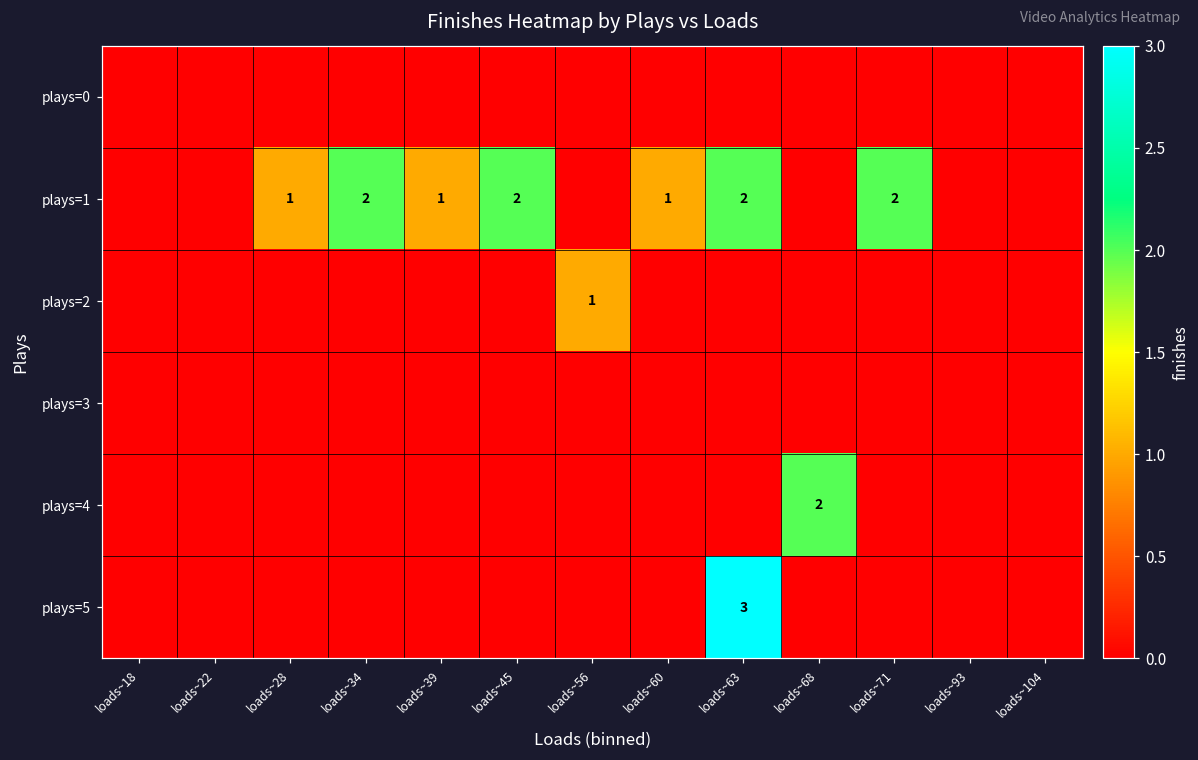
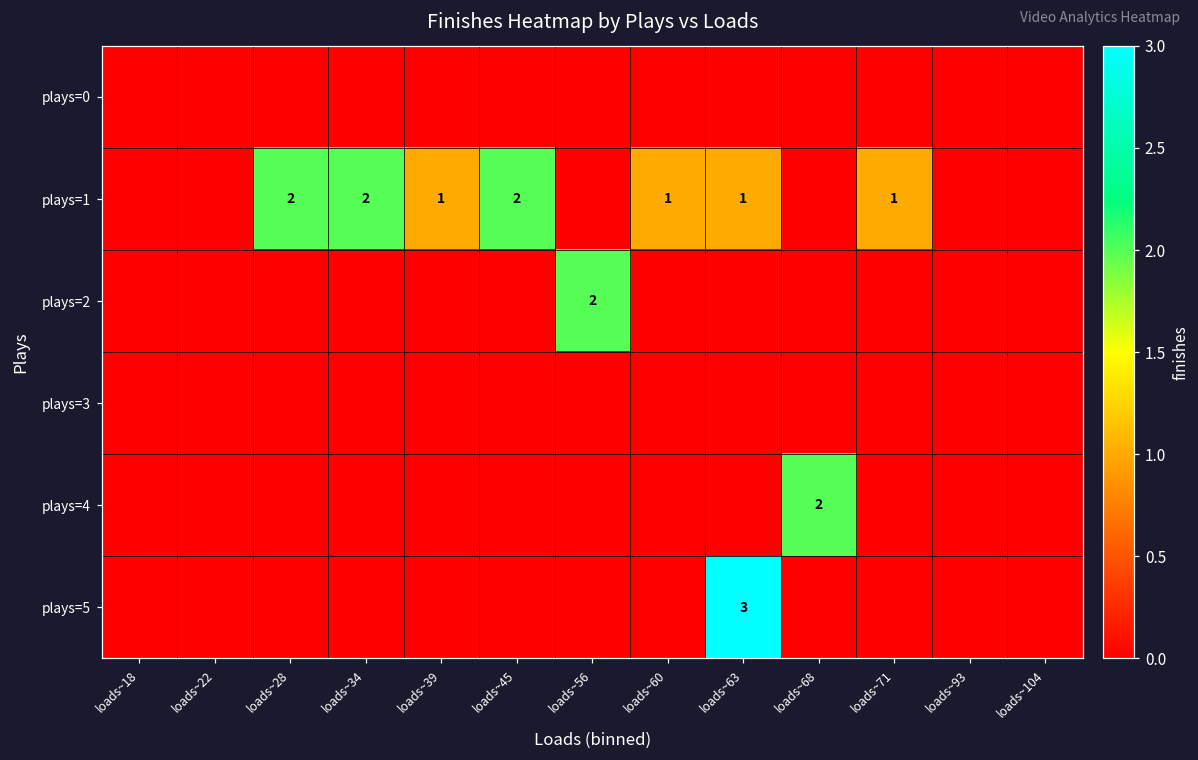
plays=1, loads~28: 1 -> 2
plays=1, loads~63: 2 -> 1
plays=1, loads~71: 2 -> 1
plays=2, loads~56: 1 -> 2
